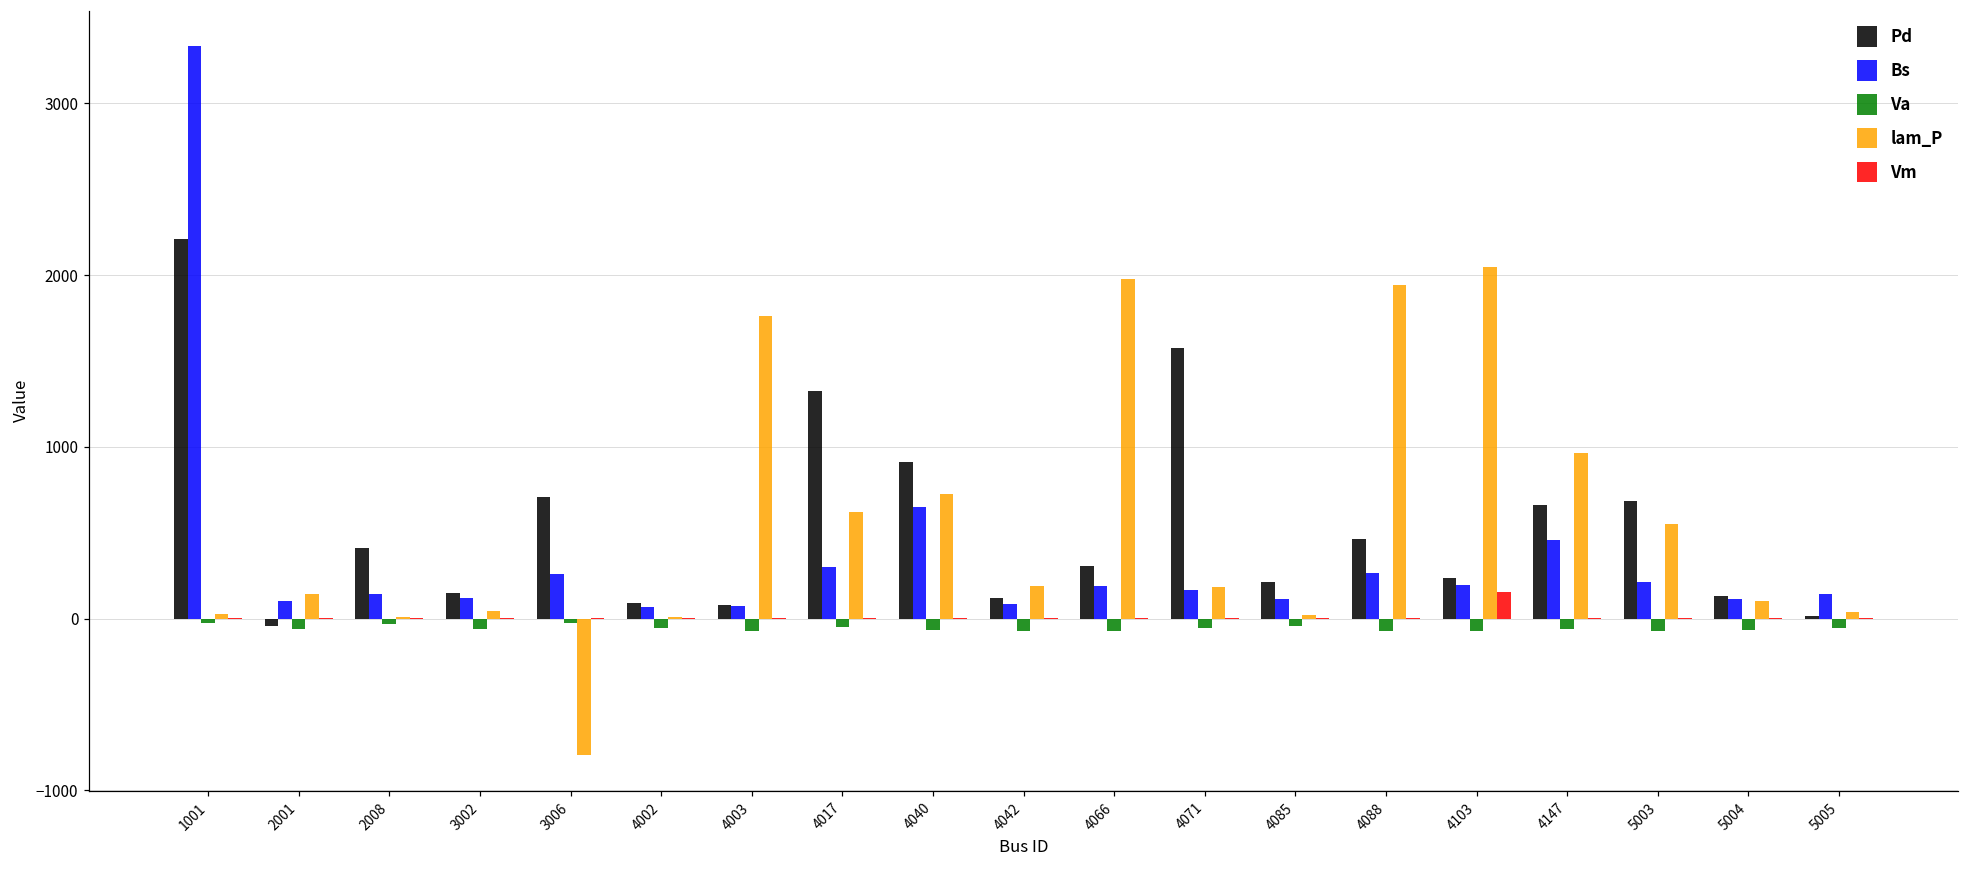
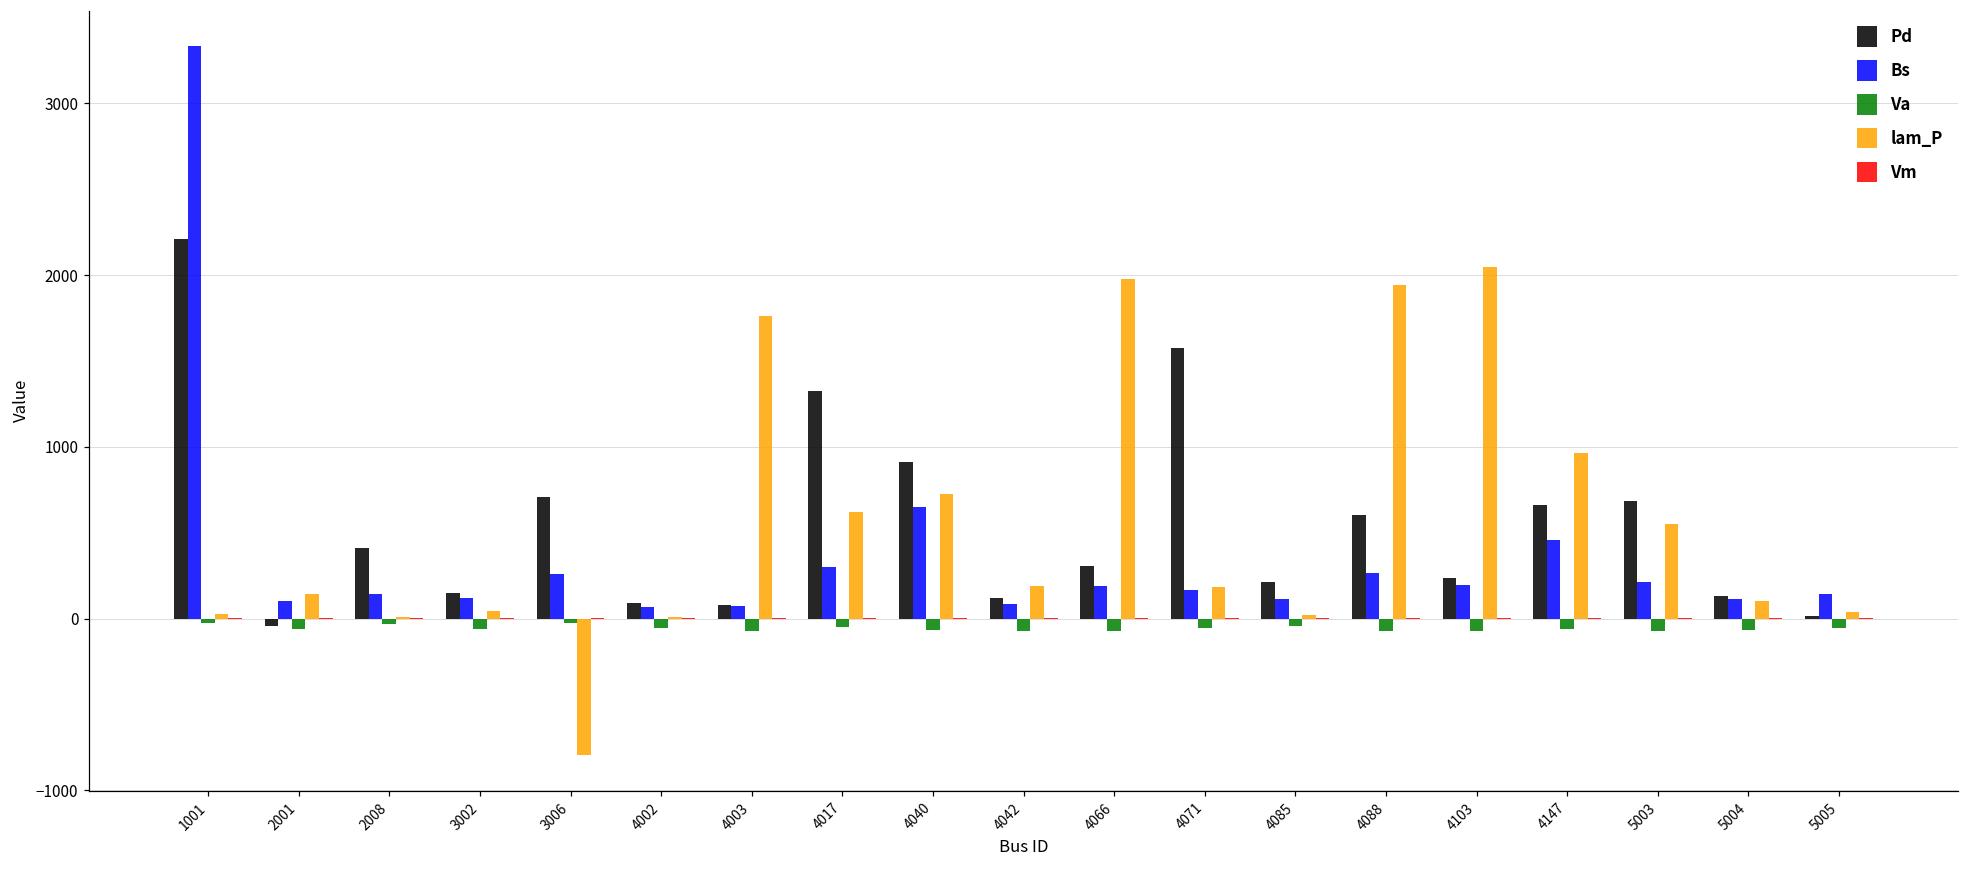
Pd, 4088: 460 -> 600
Vm, 4103: 160 -> 0
